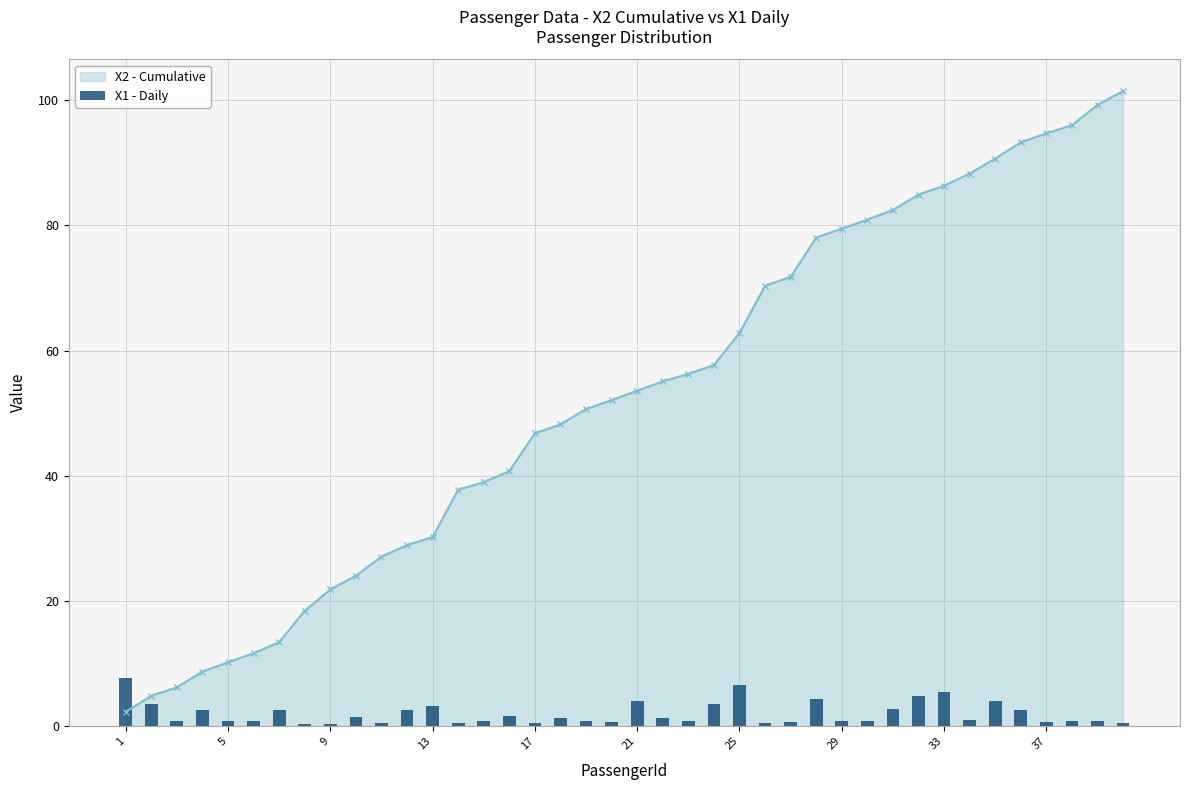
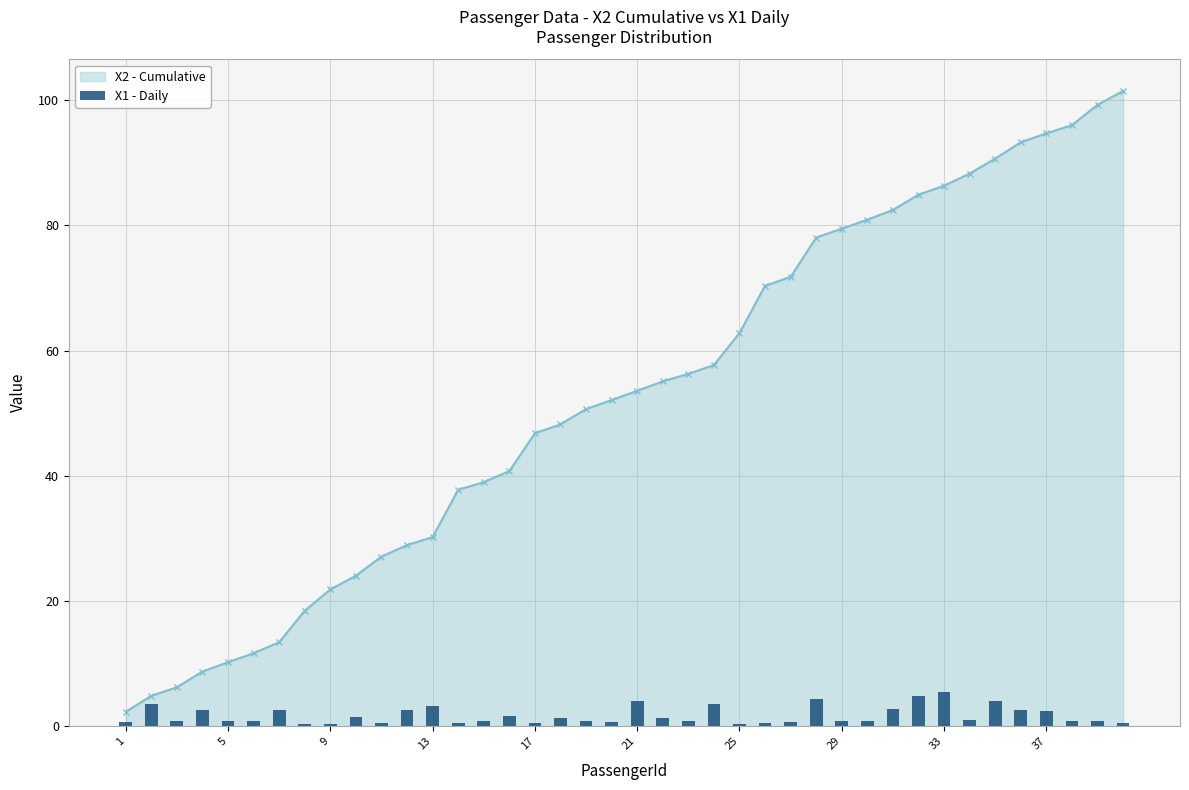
X1 - Daily, 1: 8 -> 1
X1 - Daily, 25: 7 -> 0
X1 - Daily, 37: 1 -> 2
